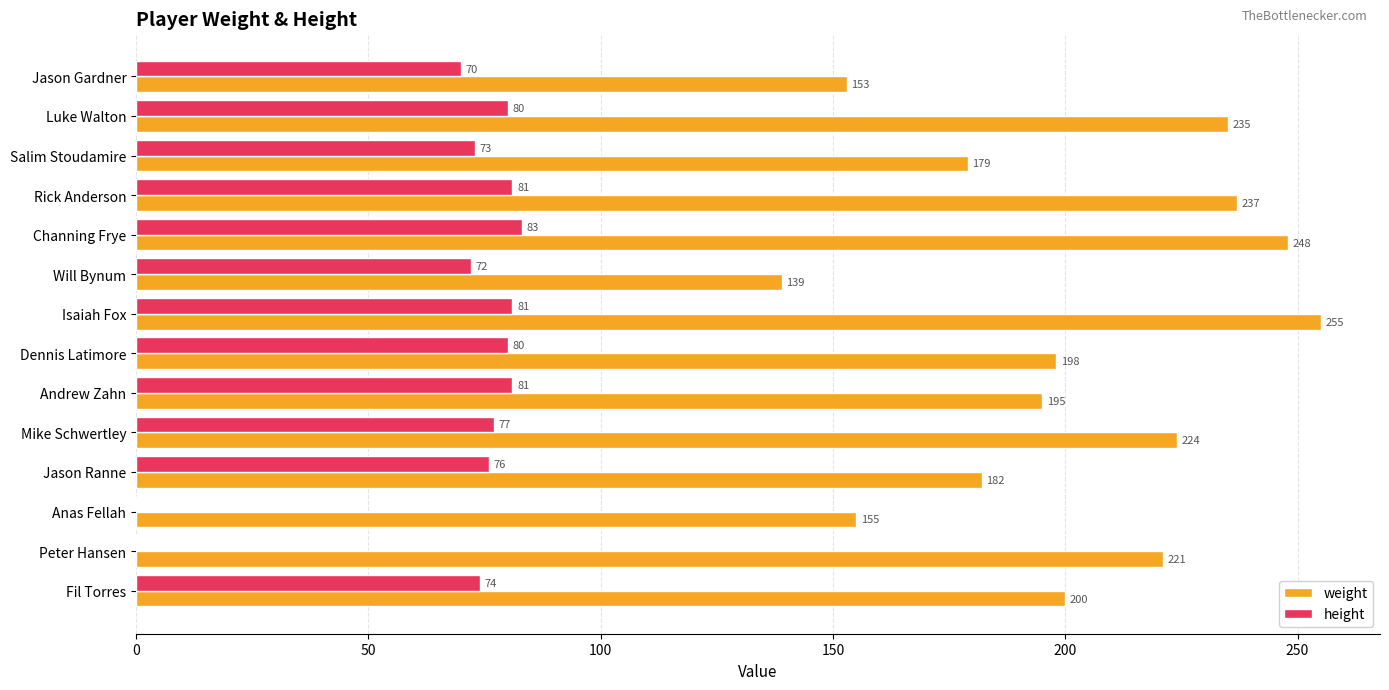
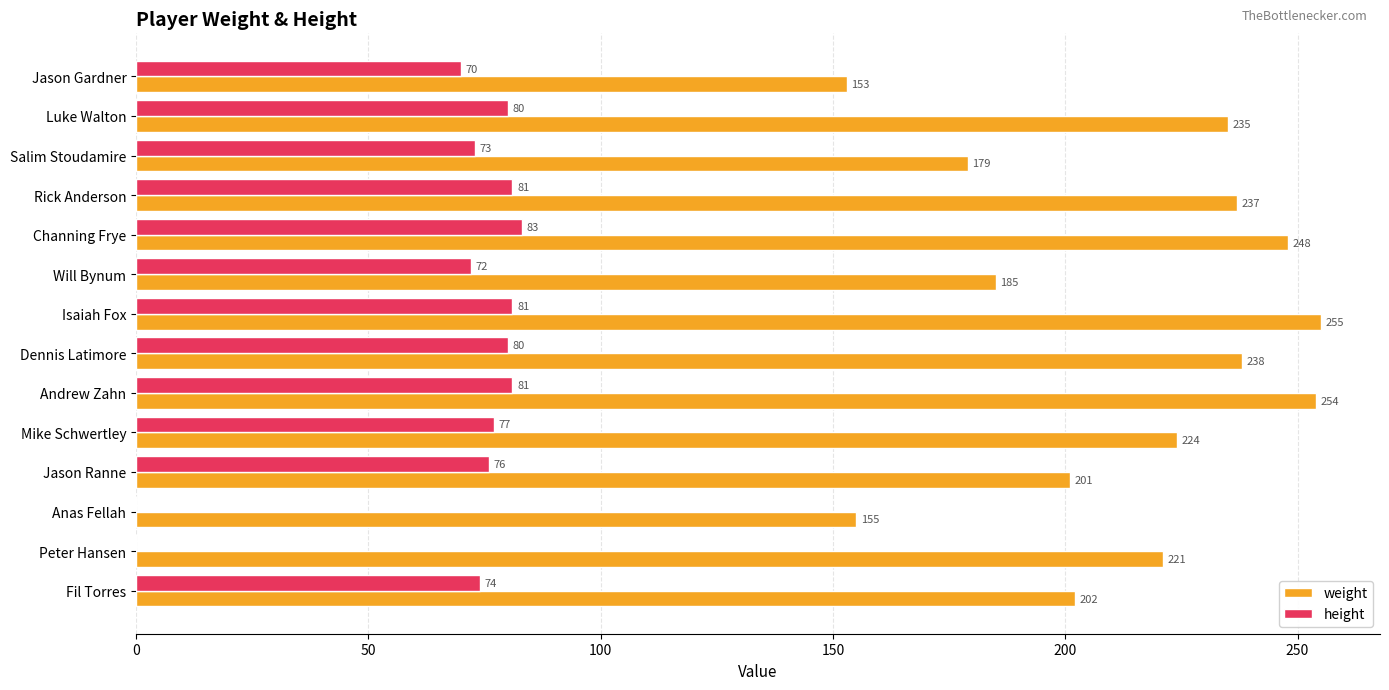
weight, Will Bynum: 139 -> 185
weight, Dennis Latimore: 198 -> 238
weight, Andrew Zahn: 195 -> 254
weight, Jason Ranne: 182 -> 201
weight, Fil Torres: 200 -> 202
